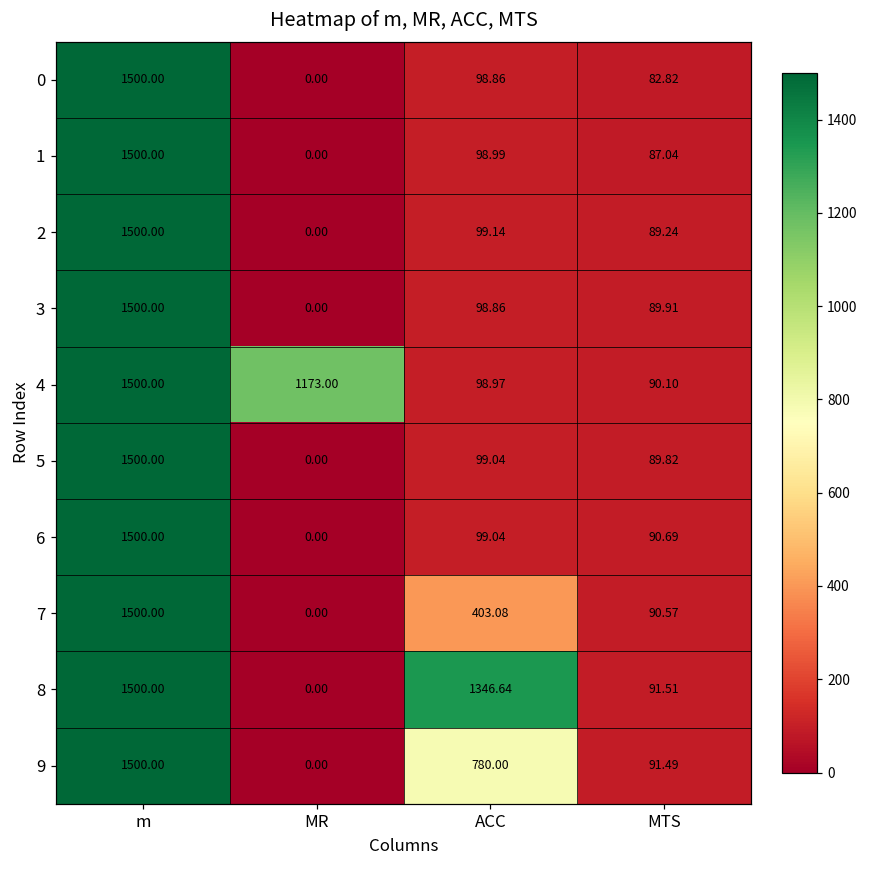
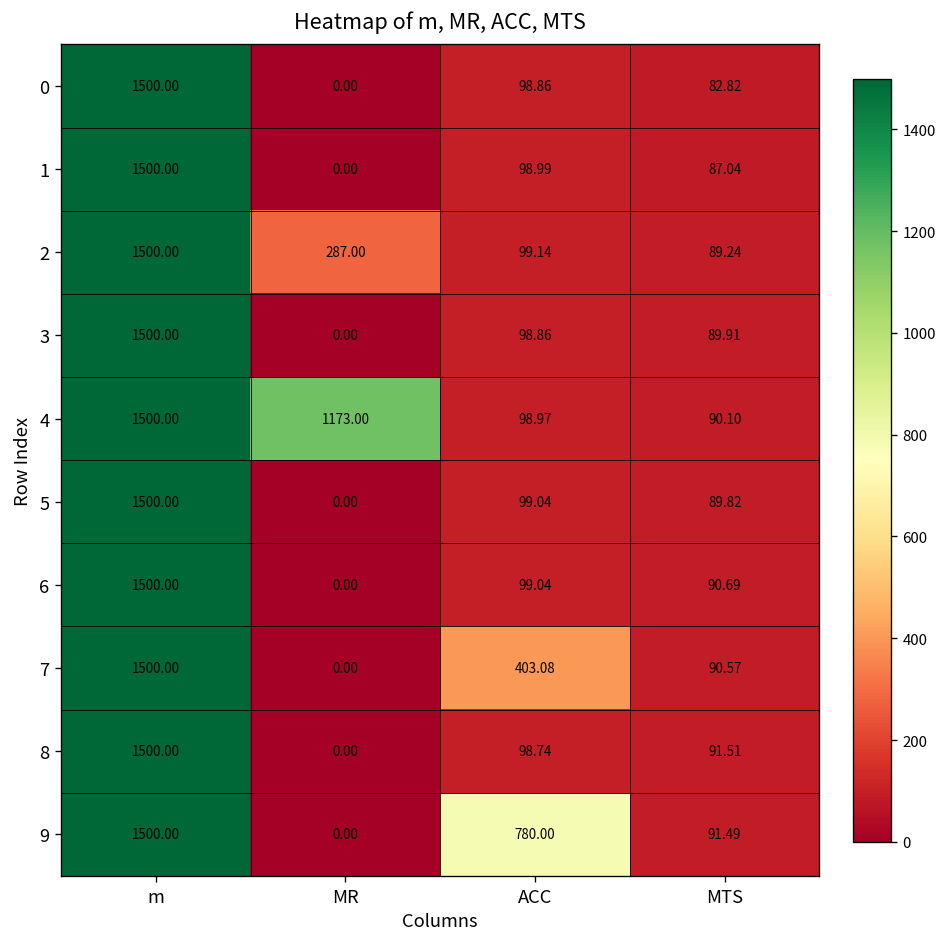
2, MR: 0.00 -> 287.00
8, ACC: 1346.64 -> 98.74
